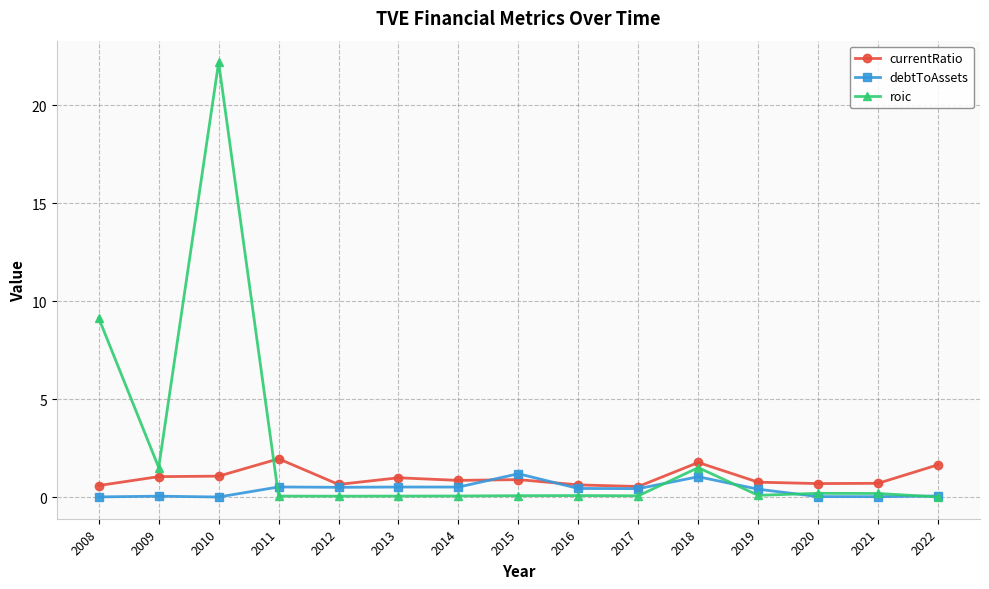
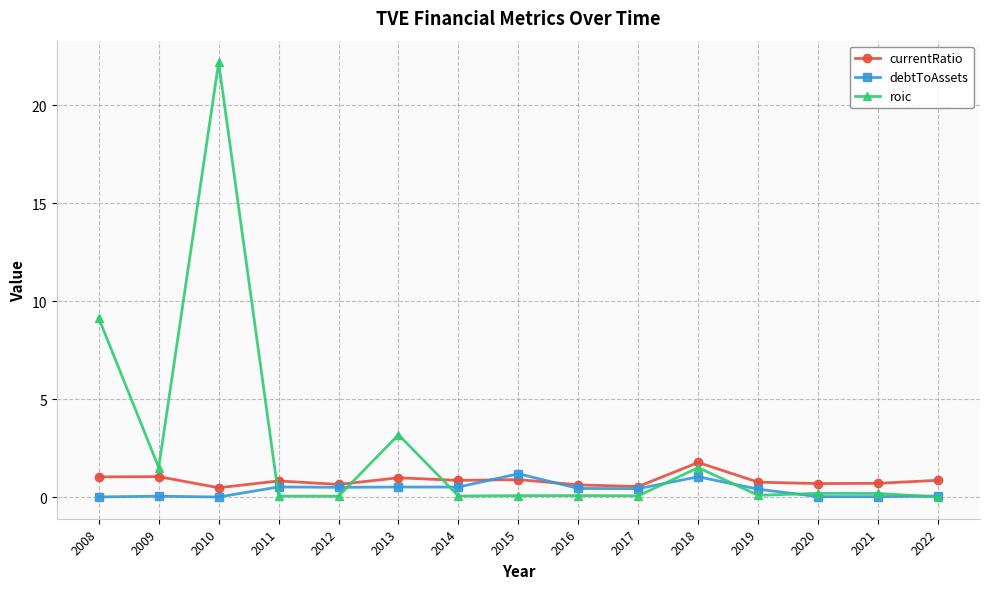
currentRatio, 2008: 0.6 -> 1.0
currentRatio, 2010: 1.1 -> 0.5
currentRatio, 2011: 2.0 -> 0.8
roic, 2013: 0.0 -> 3.2
currentRatio, 2022: 1.6 -> 0.9
